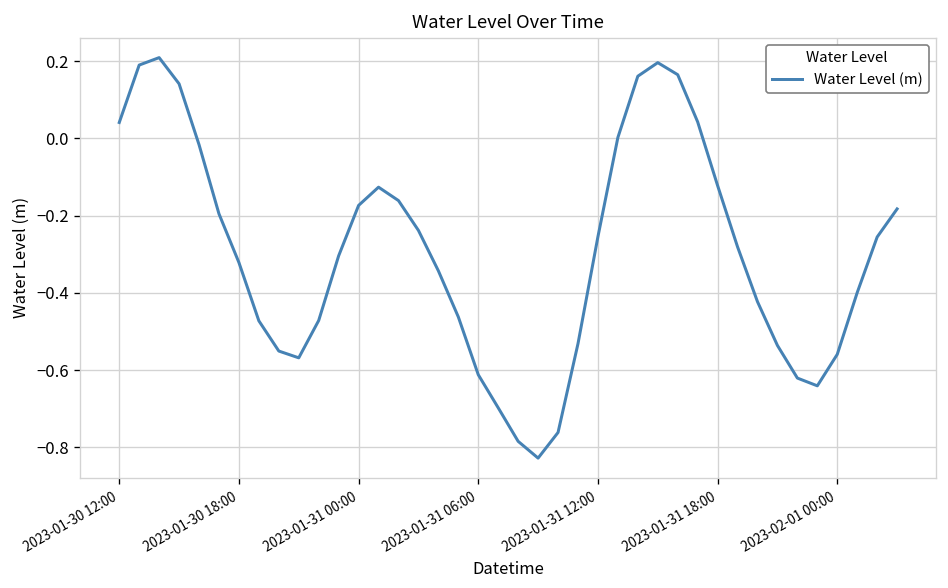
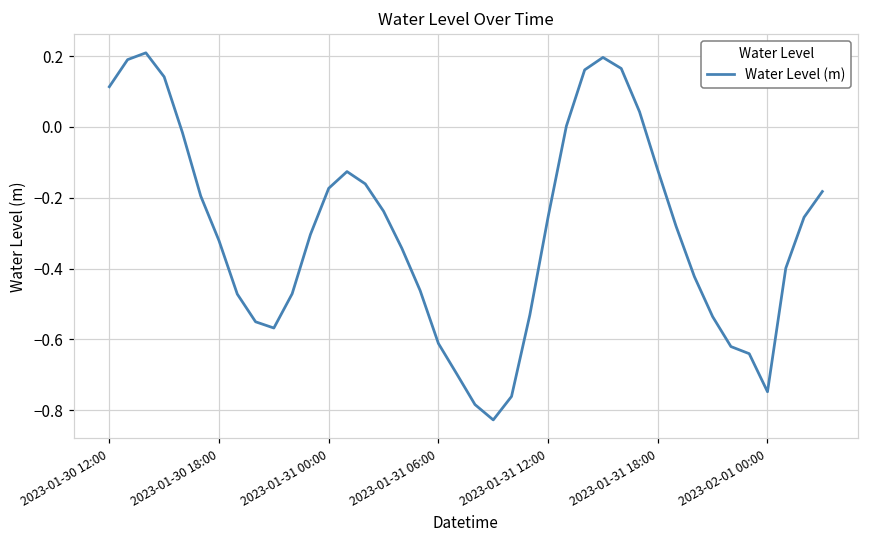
2023-01-30 12:00: 0.04 -> 0.11
2023-02-01 00:00: -0.56 -> -0.75
